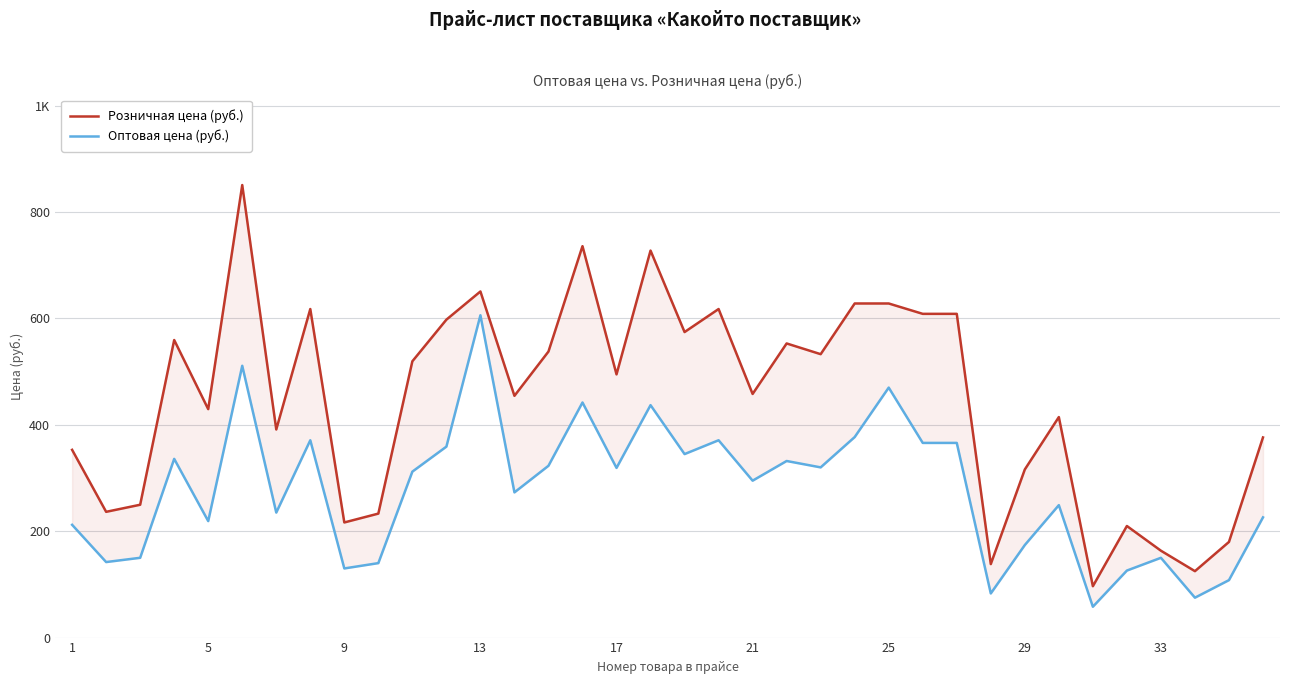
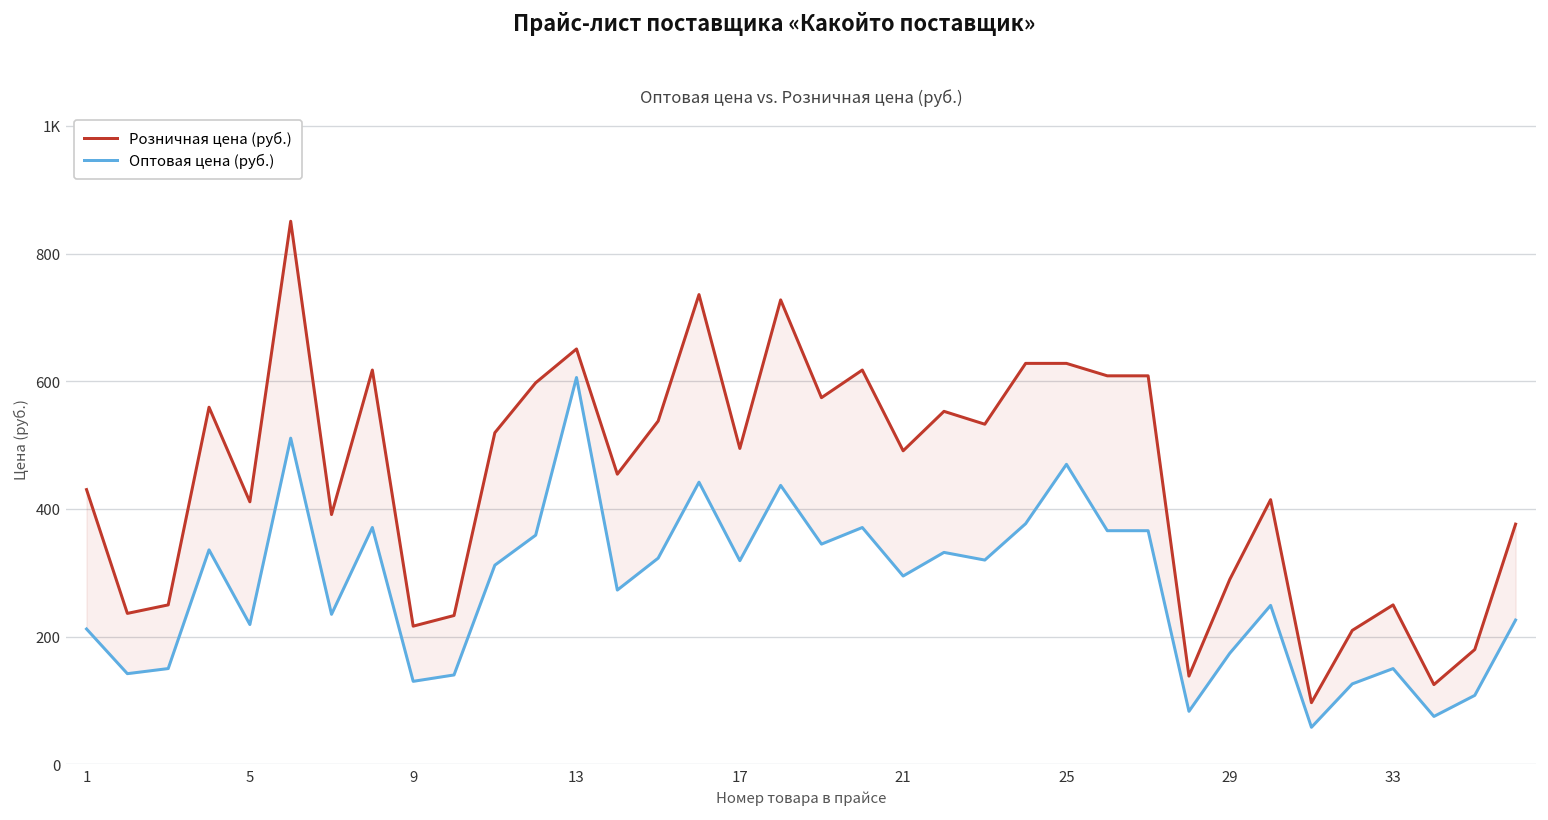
Розничная цена (руб.), 1: 350 -> 430
Розничная цена (руб.), 5: 430 -> 410
Розничная цена (руб.), 21: 460 -> 490
Розничная цена (руб.), 29: 320 -> 290
Розничная цена (руб.), 33: 160 -> 250
